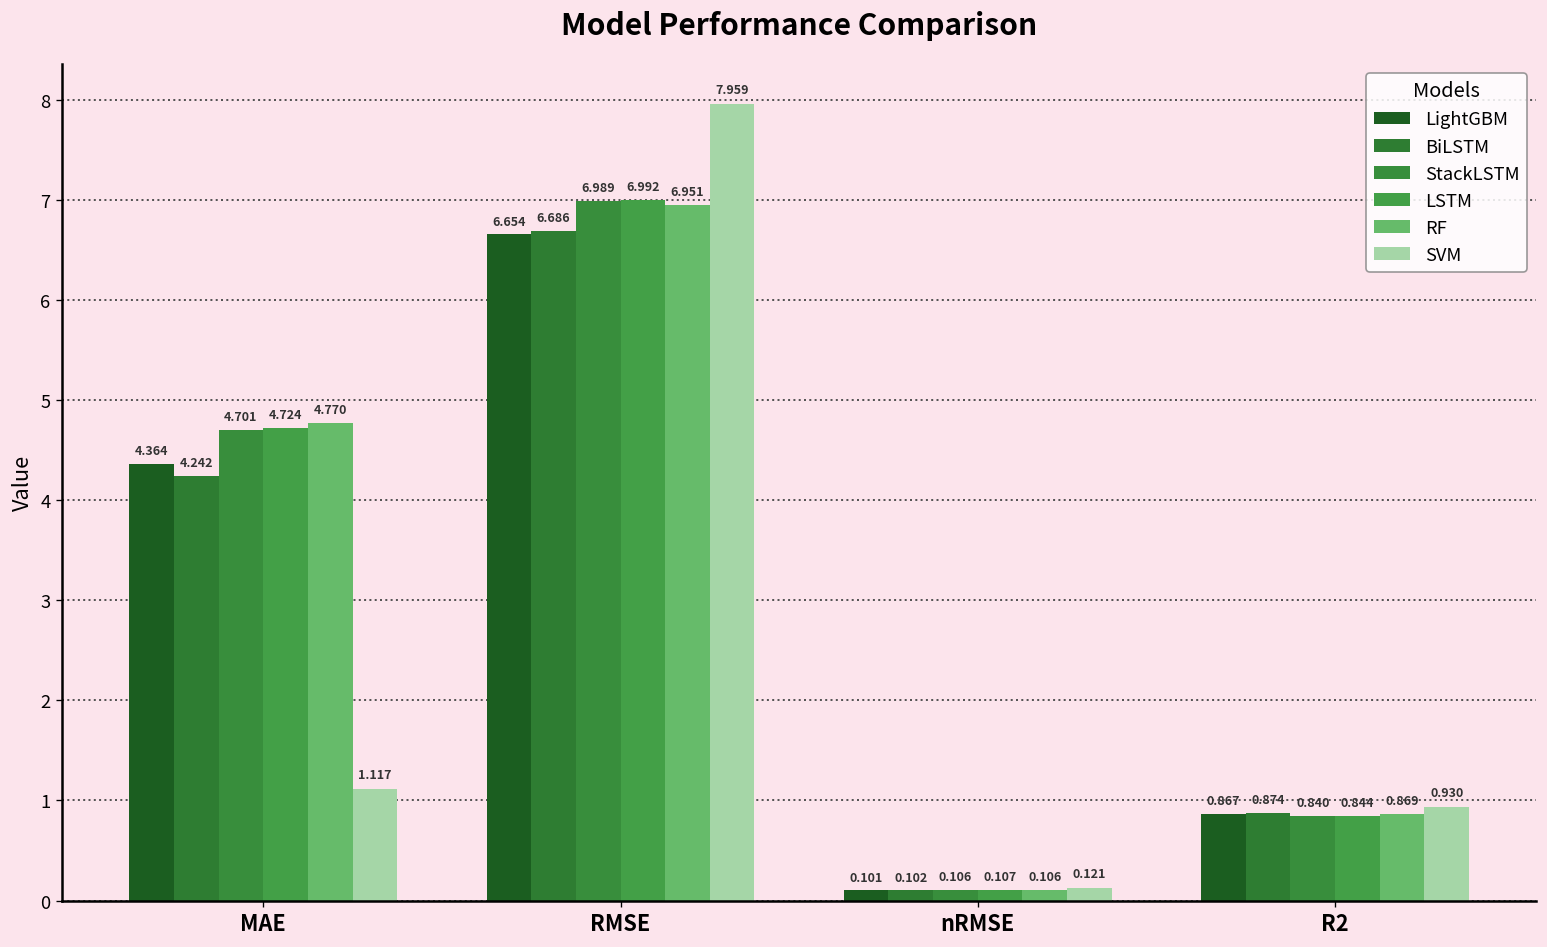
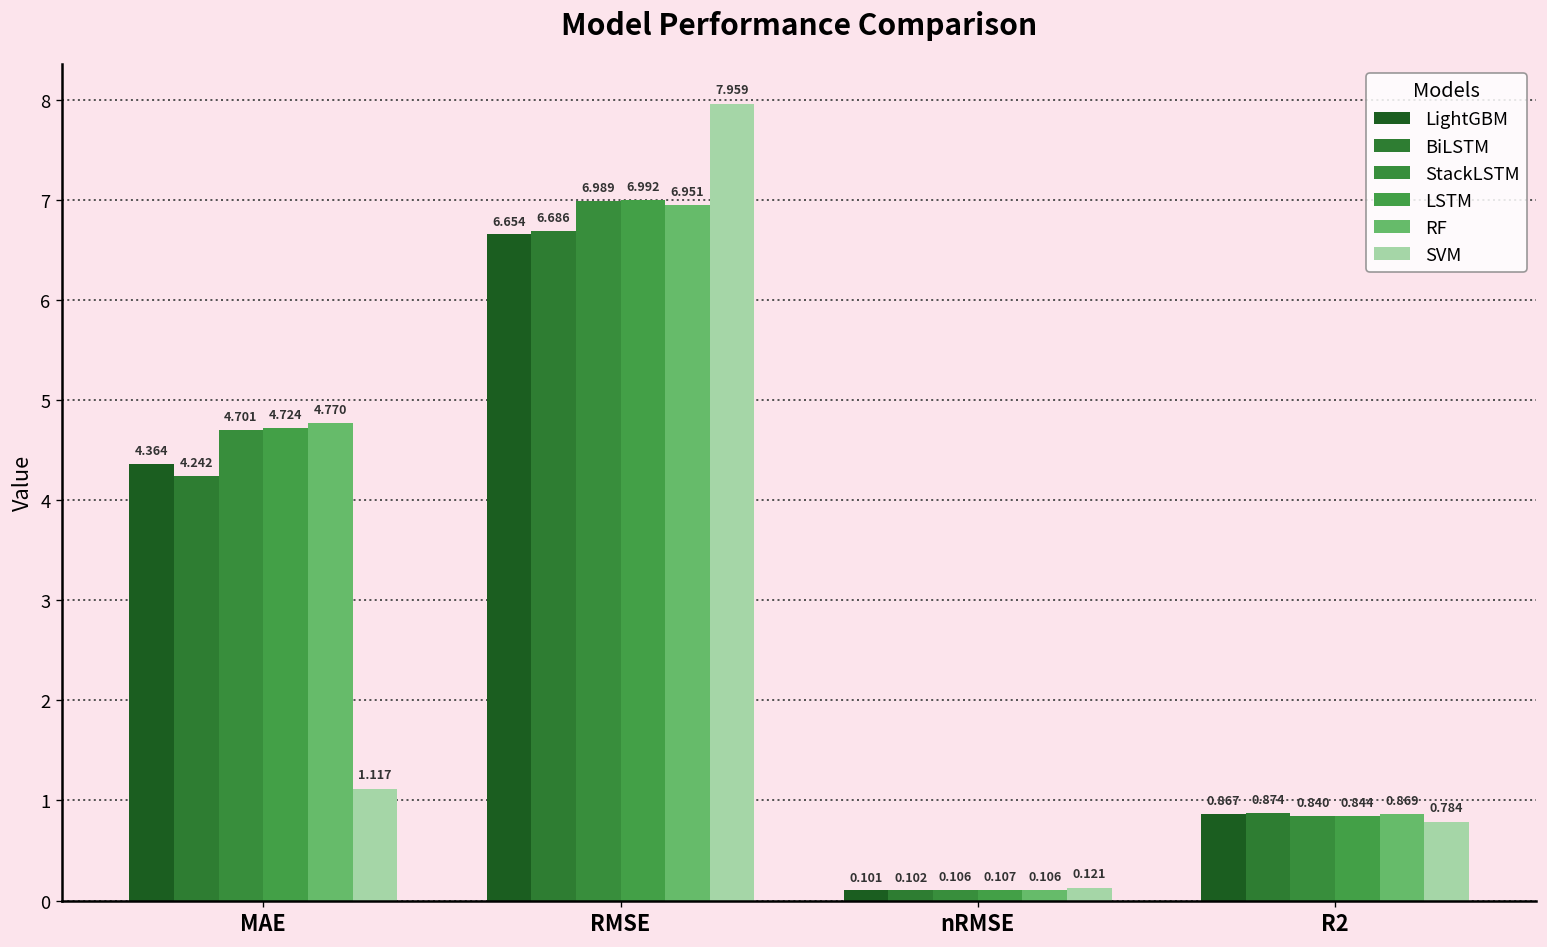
SVM, R2: 0.930 -> 0.784
